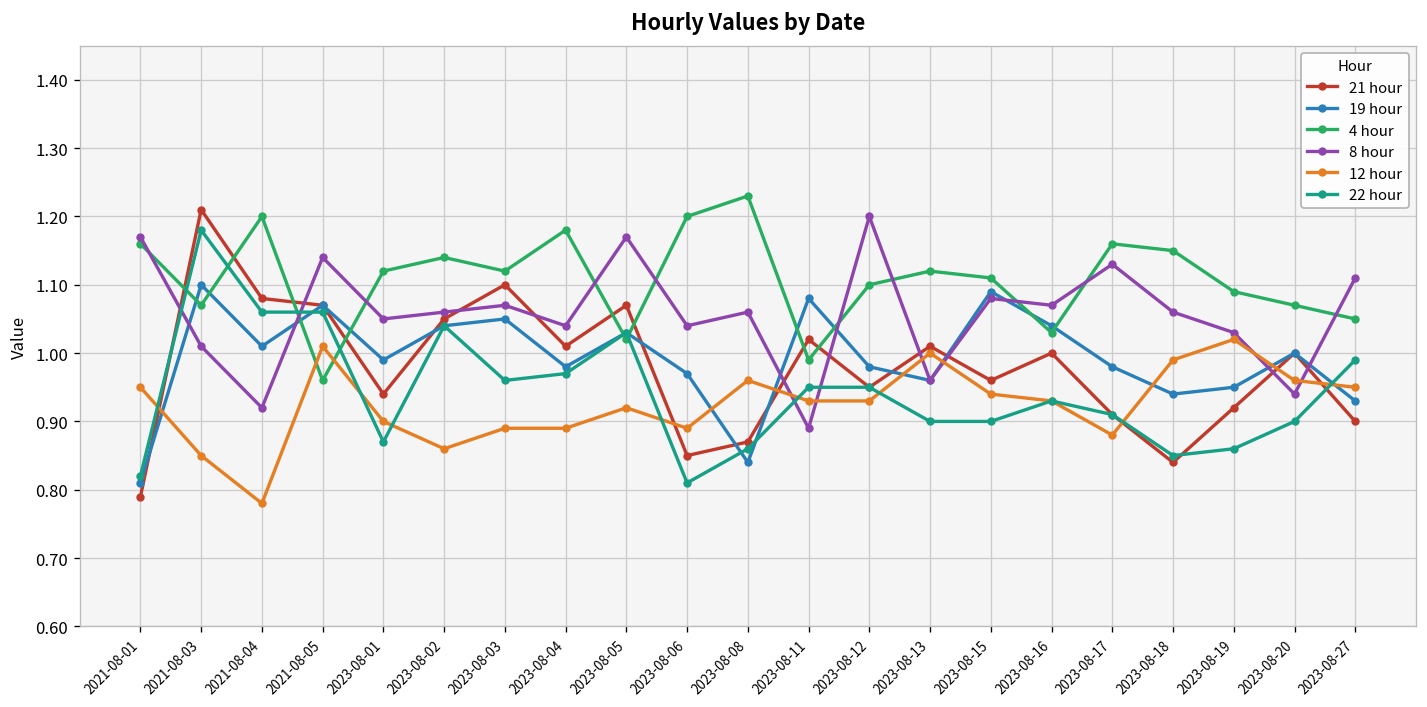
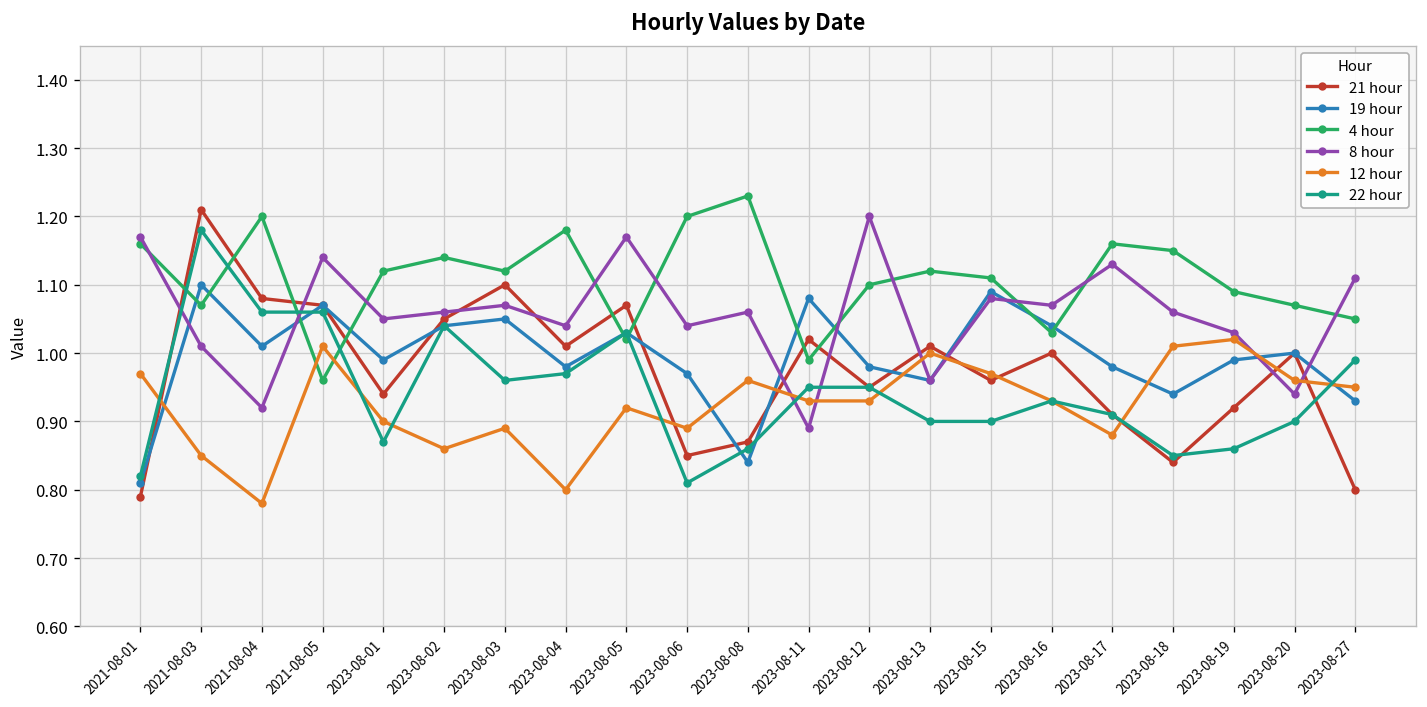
12 hour, 2021-08-01: 0.95 -> 0.97
12 hour, 2023-08-04: 0.89 -> 0.80
12 hour, 2023-08-15: 0.94 -> 0.97
12 hour, 2023-08-18: 0.99 -> 1.01
19 hour, 2023-08-19: 0.95 -> 0.99
21 hour, 2023-08-27: 0.9 -> 0.8
